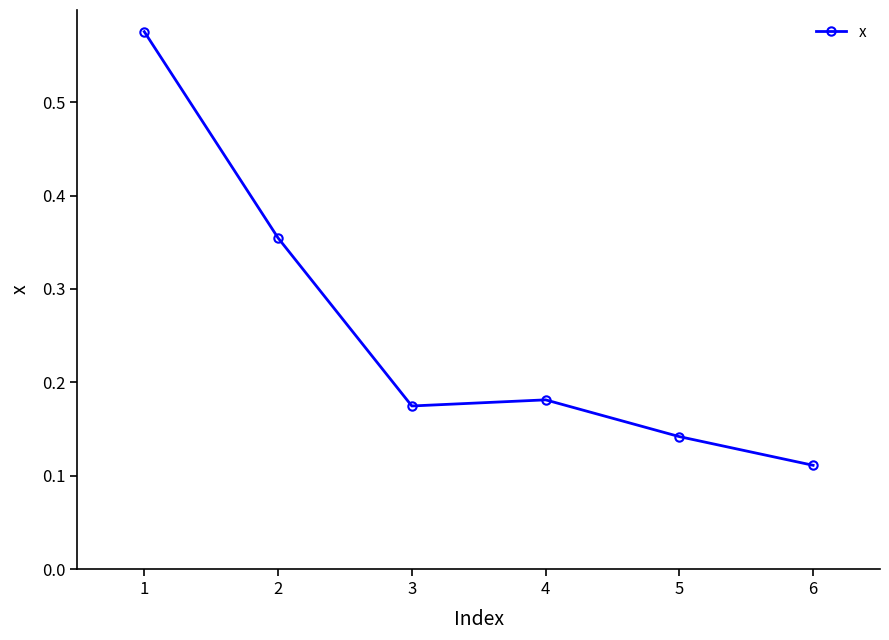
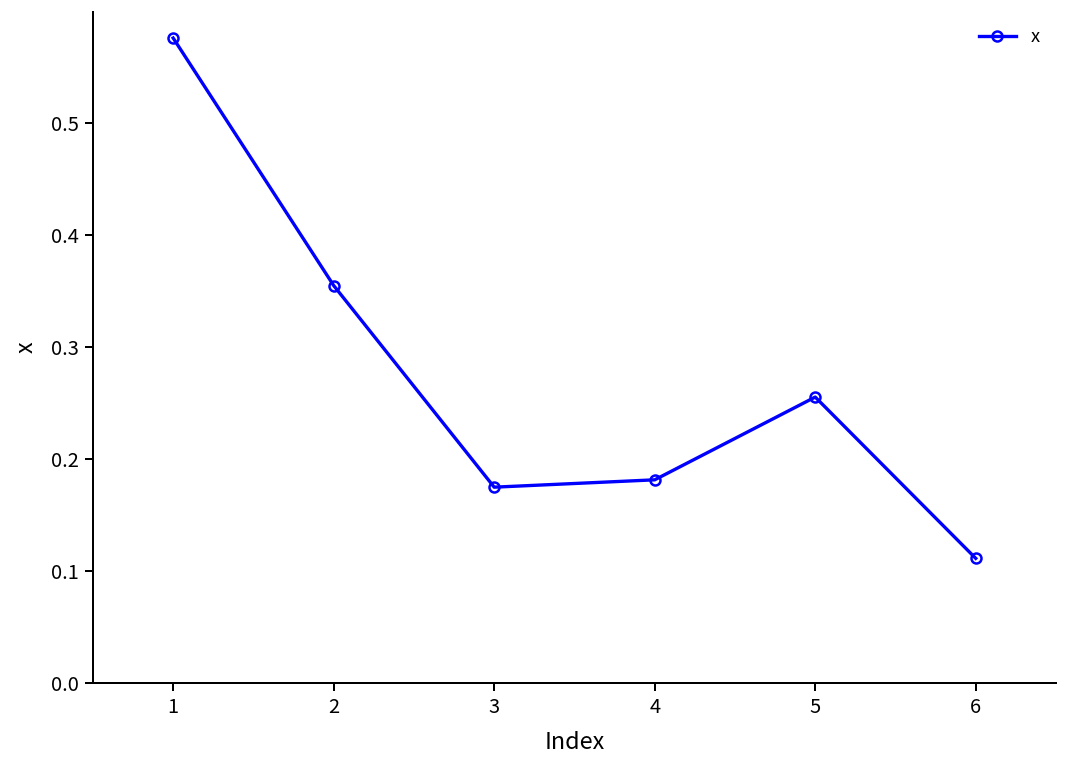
5: 0.14 -> 0.26
